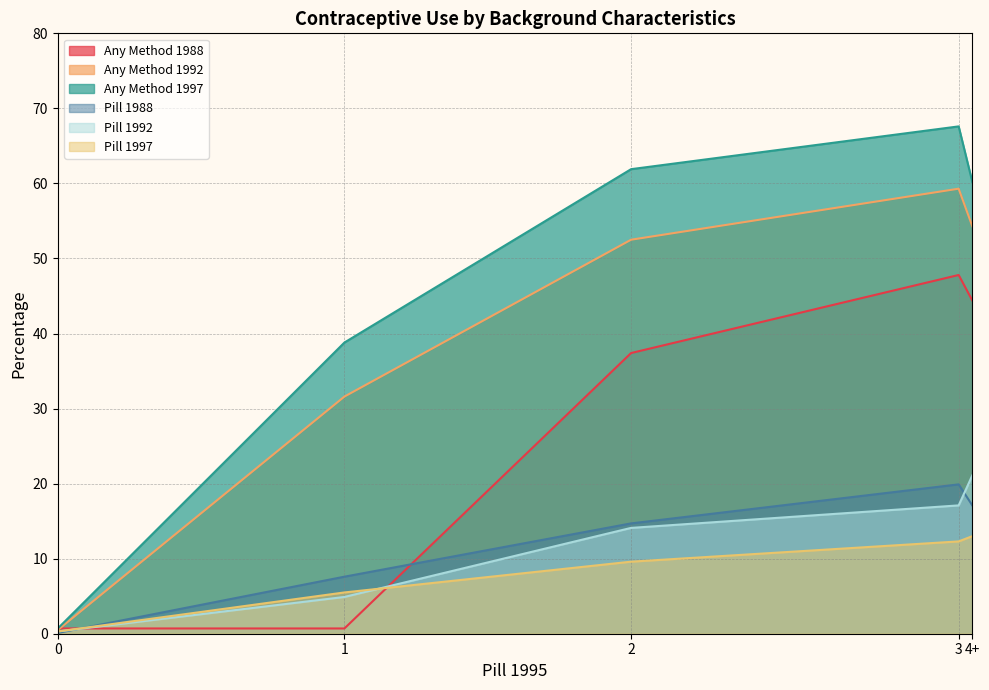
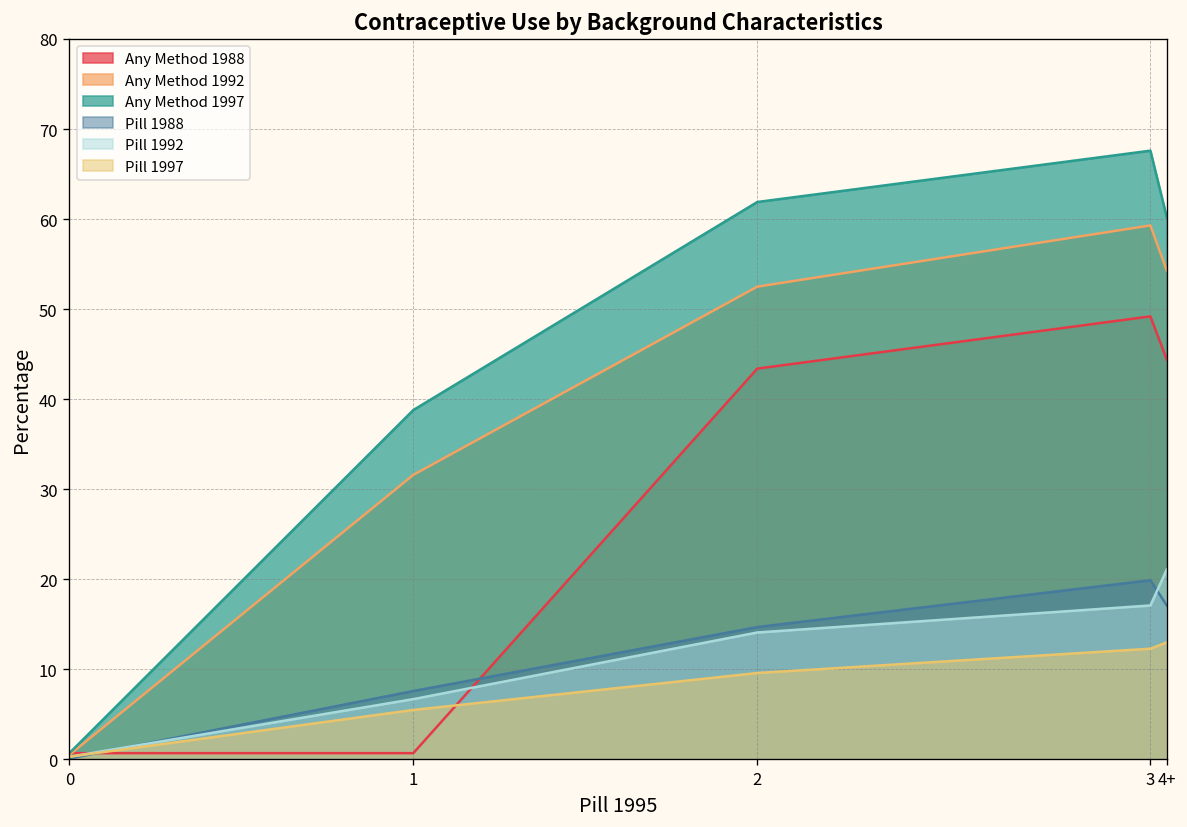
Pill 1992, 1: 5 -> 7
Any Method 1988, 2: 37 -> 43
Any Method 1988, 3: 48 -> 49
